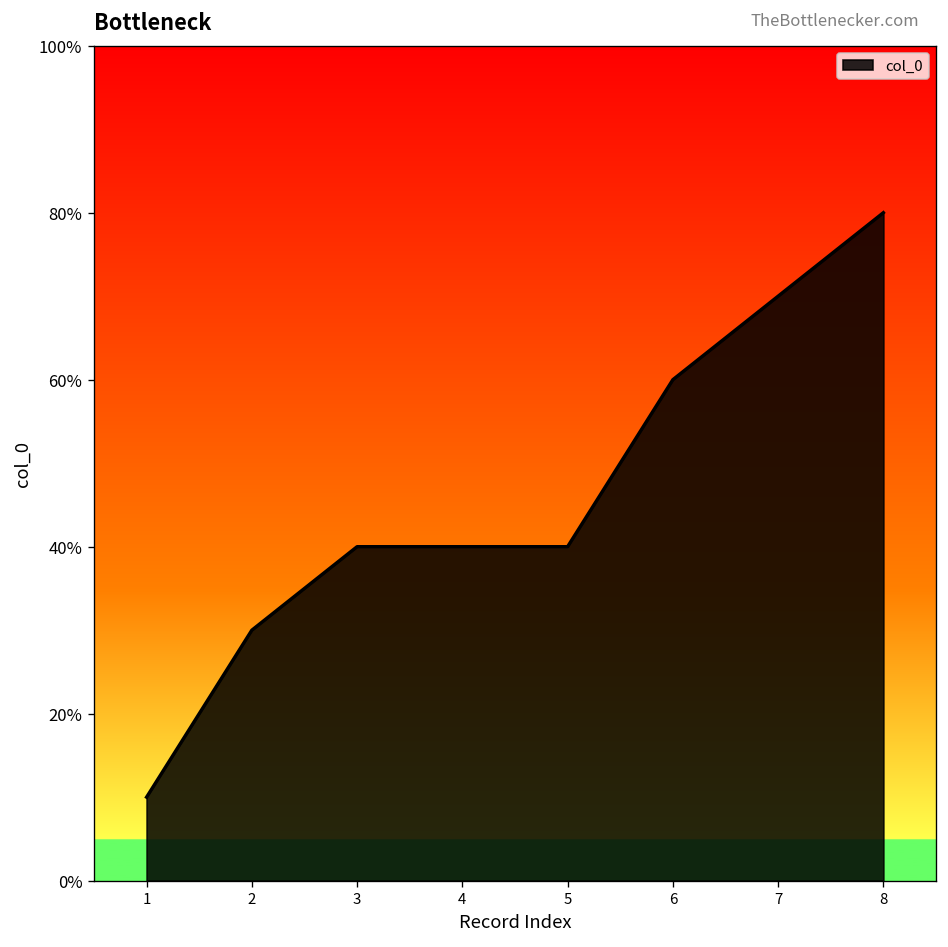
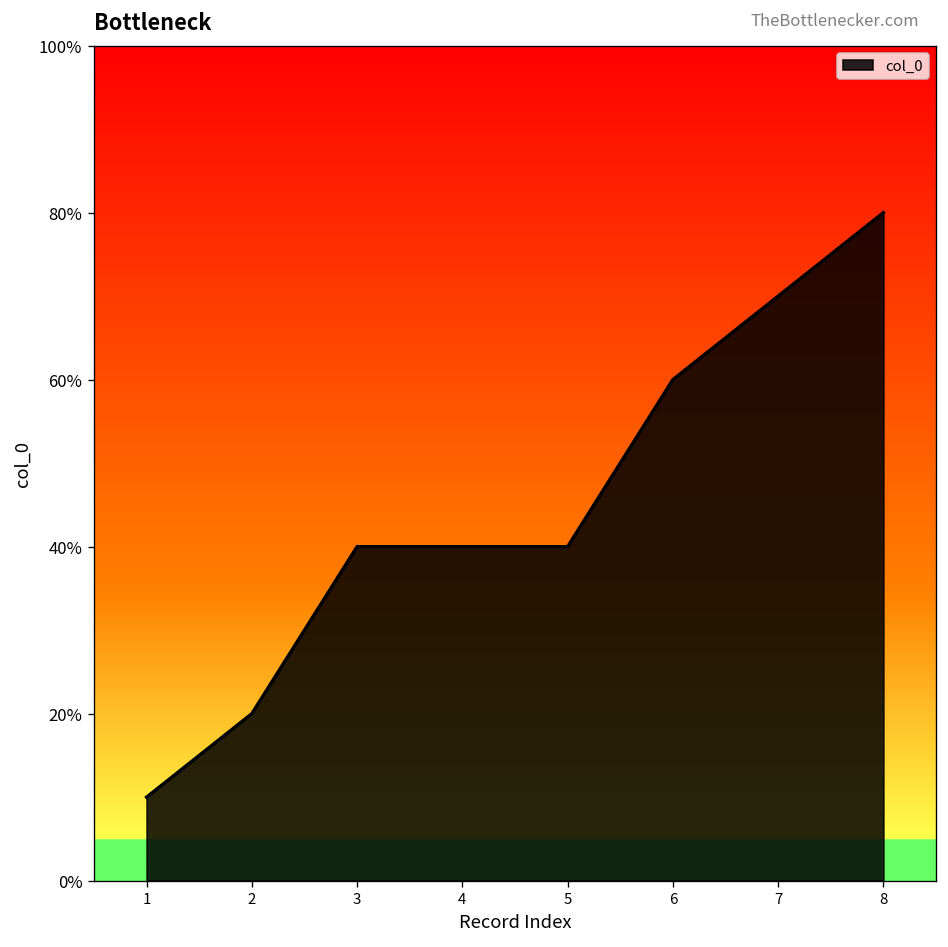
2: 30% -> 20%
